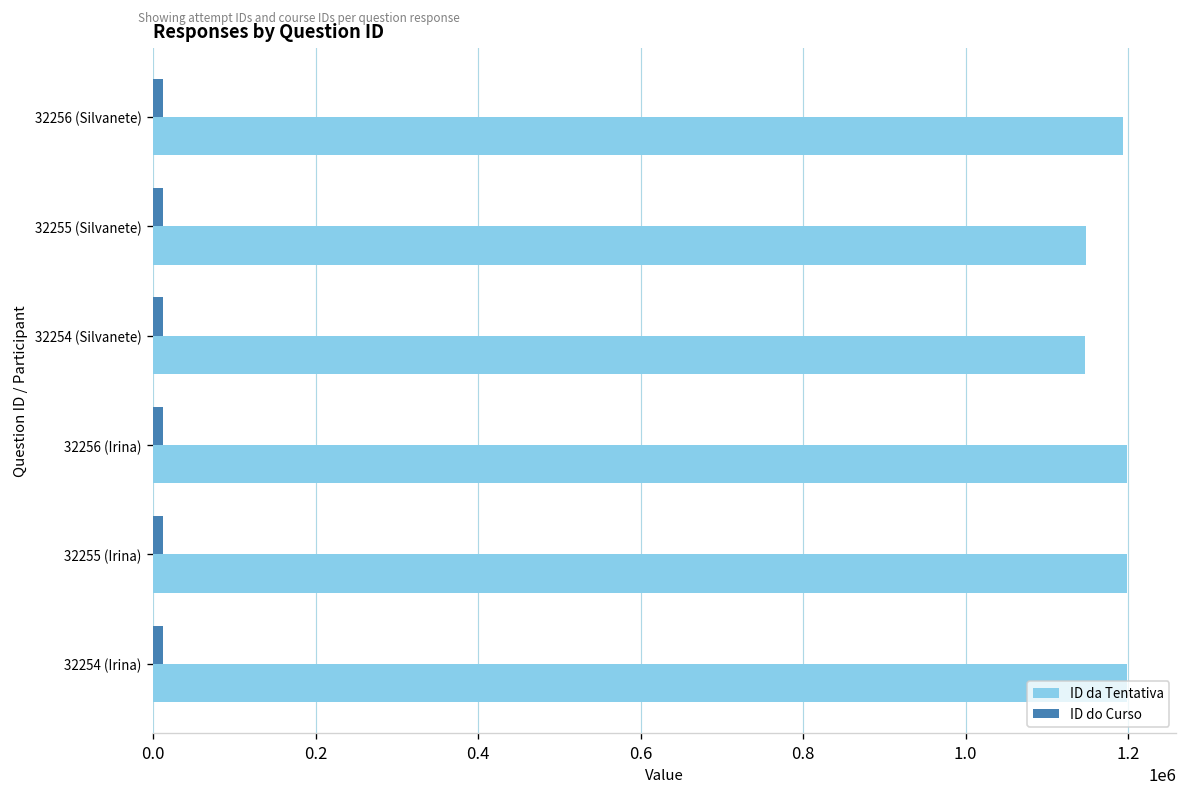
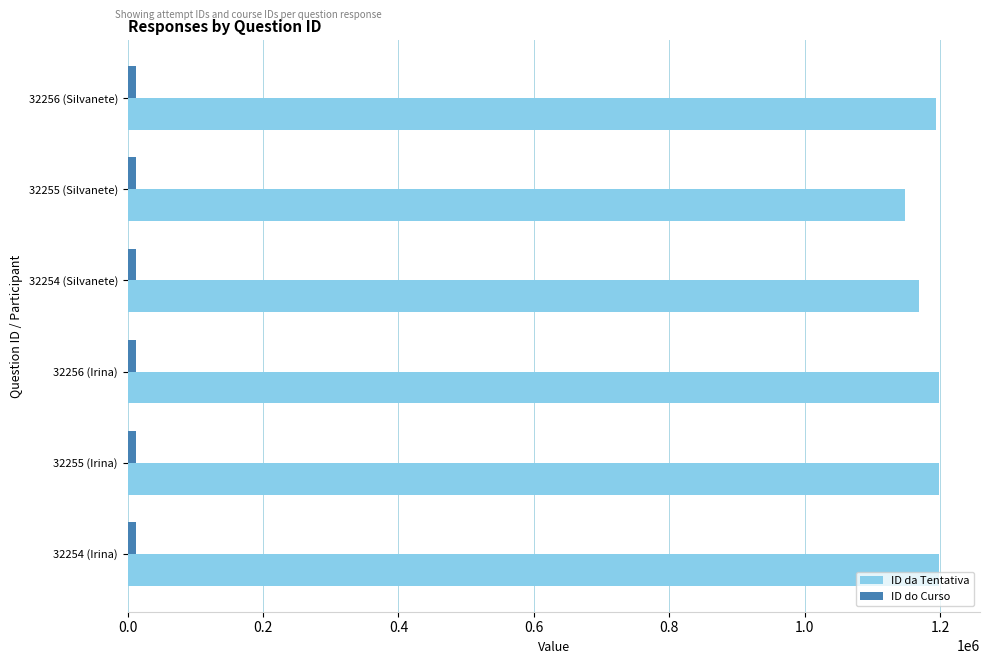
ID da Tentativa, 32254 (Silvanete): 1150000 -> 1170000
